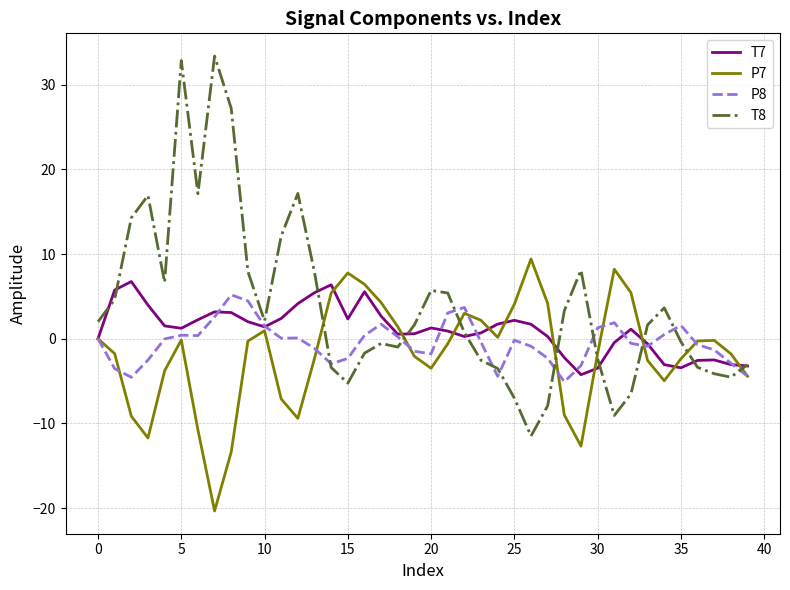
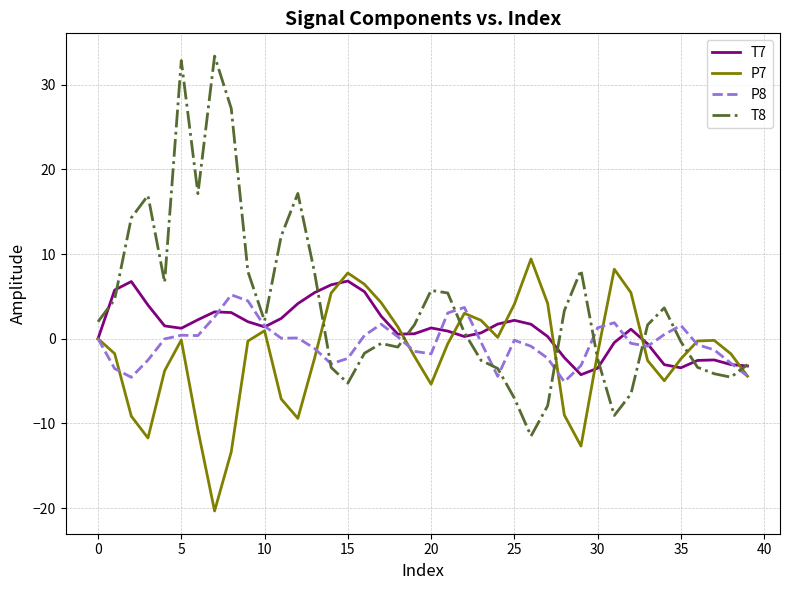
T7, 15: 2 -> 7
P7, 20: -3 -> -5
